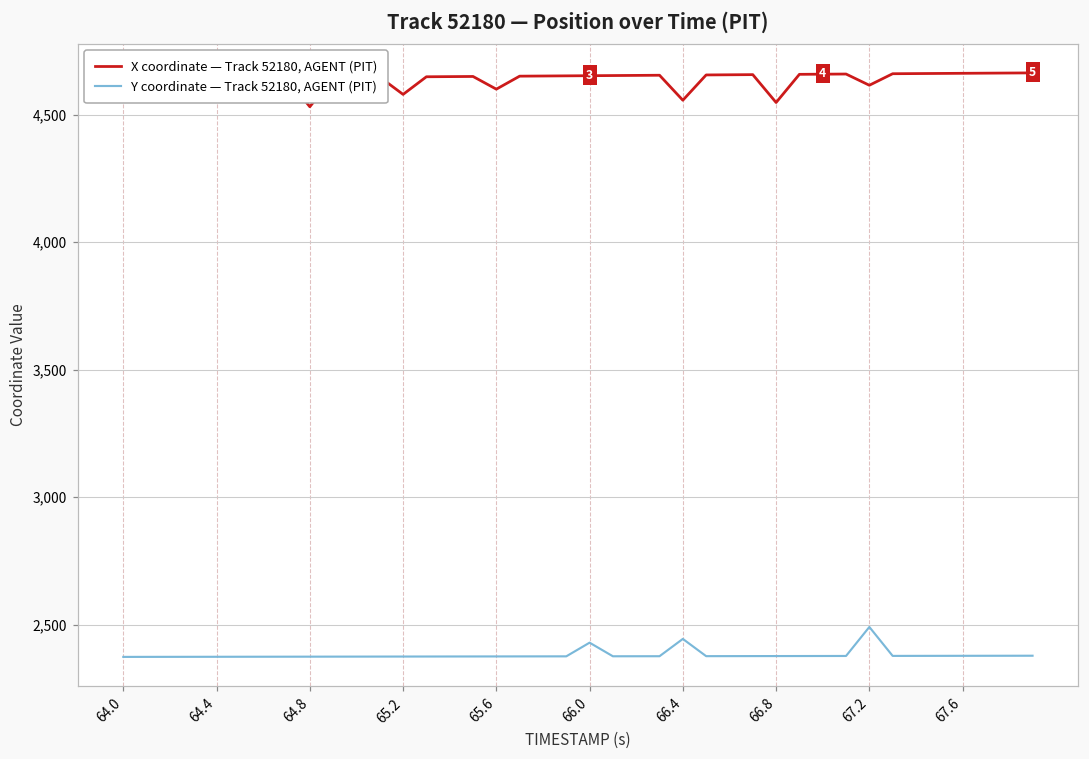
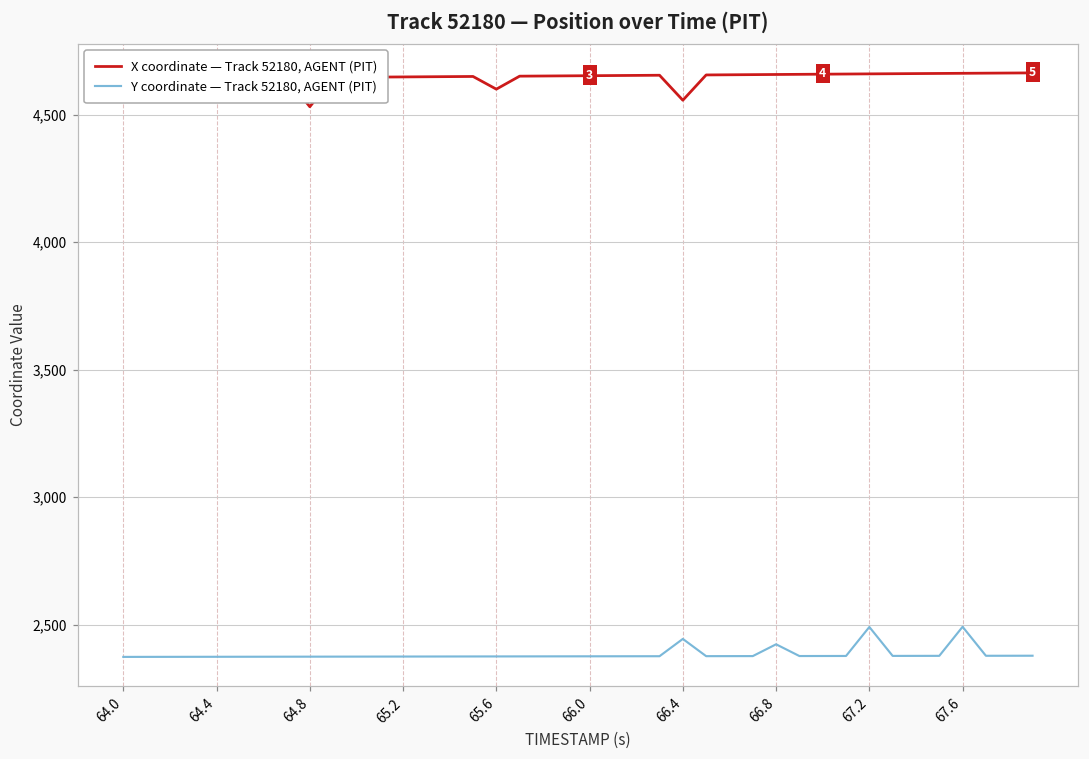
X coordinate — Track 52180, AGENT (PIT), 65.2: 4,580 -> 4,650
Y coordinate — Track 52180, AGENT (PIT), 66.0: 2,430 -> 2,380
X coordinate — Track 52180, AGENT (PIT), 66.8: 4,550 -> 4,660
Y coordinate — Track 52180, AGENT (PIT), 66.8: 2,380 -> 2,420
X coordinate — Track 52180, AGENT (PIT), 67.2: 4,610 -> 4,660
Y coordinate — Track 52180, AGENT (PIT), 67.6: 2,380 -> 2,490
